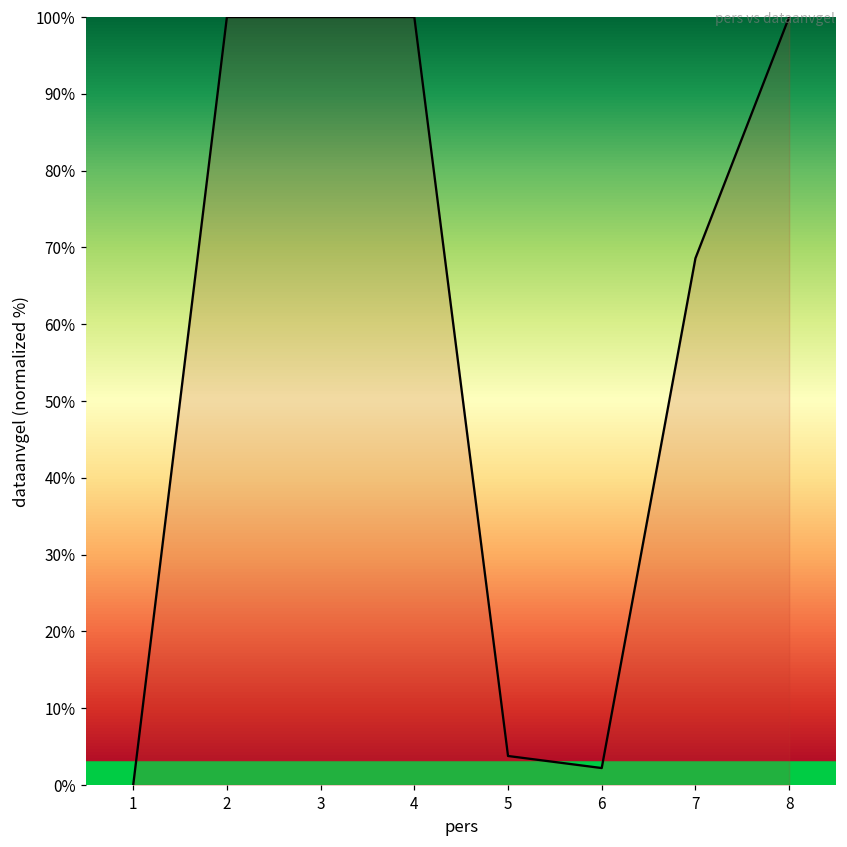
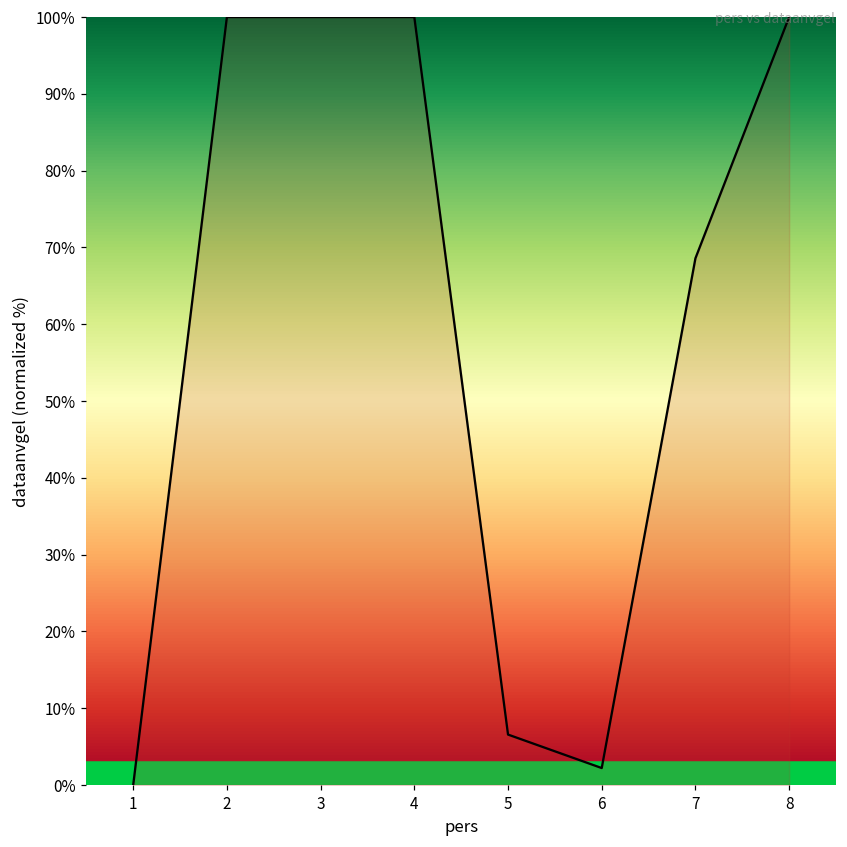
5: 4% -> 7%
